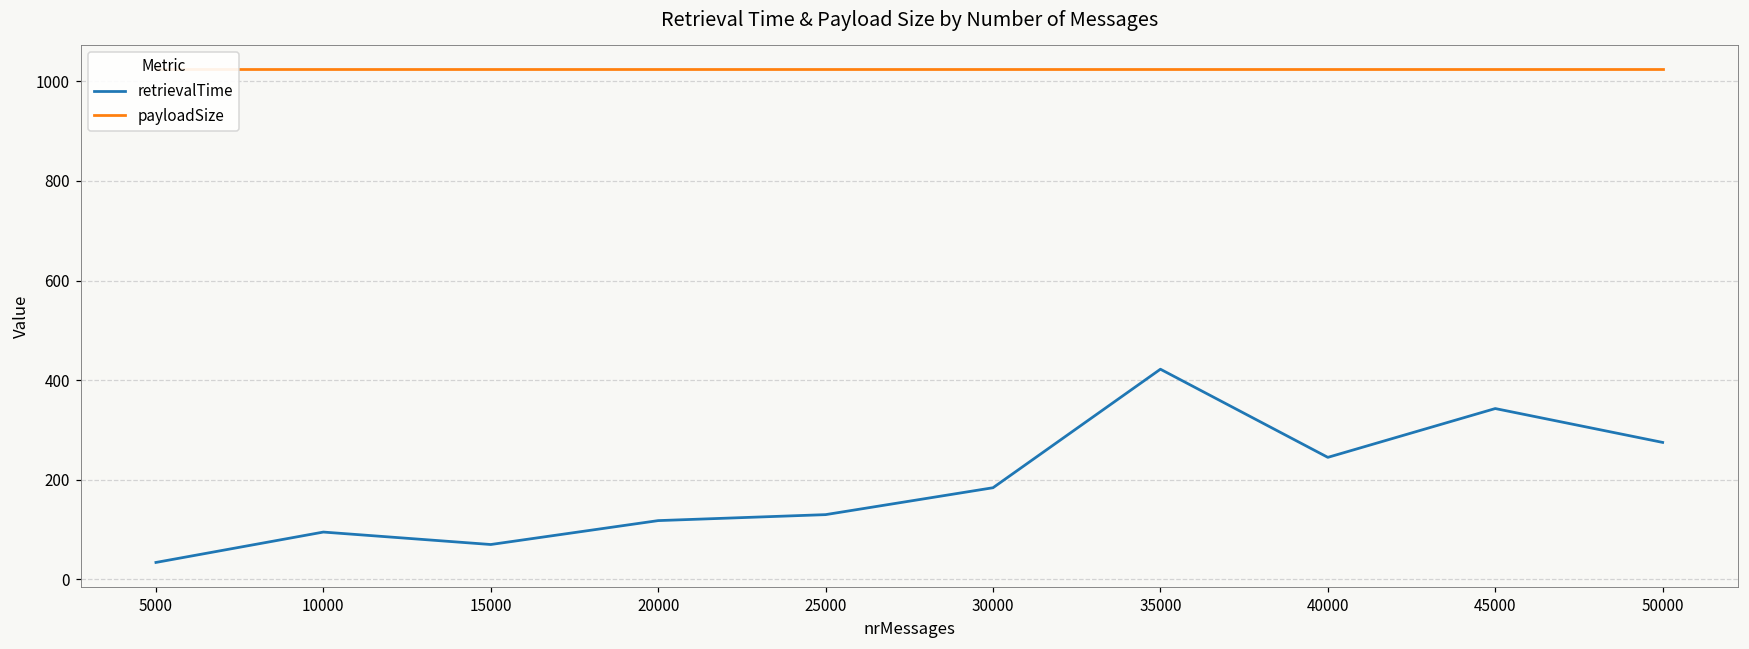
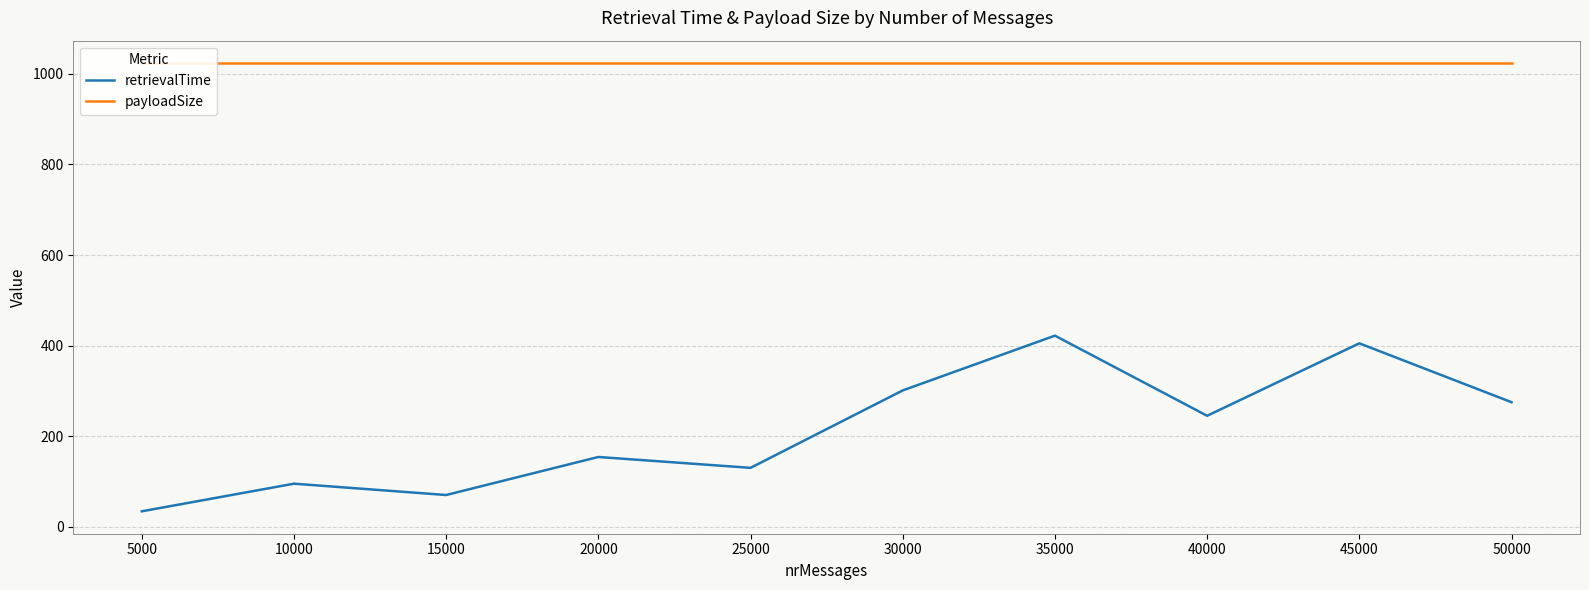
retrievalTime, 20000: 120 -> 150
retrievalTime, 30000: 180 -> 300
retrievalTime, 45000: 340 -> 410
